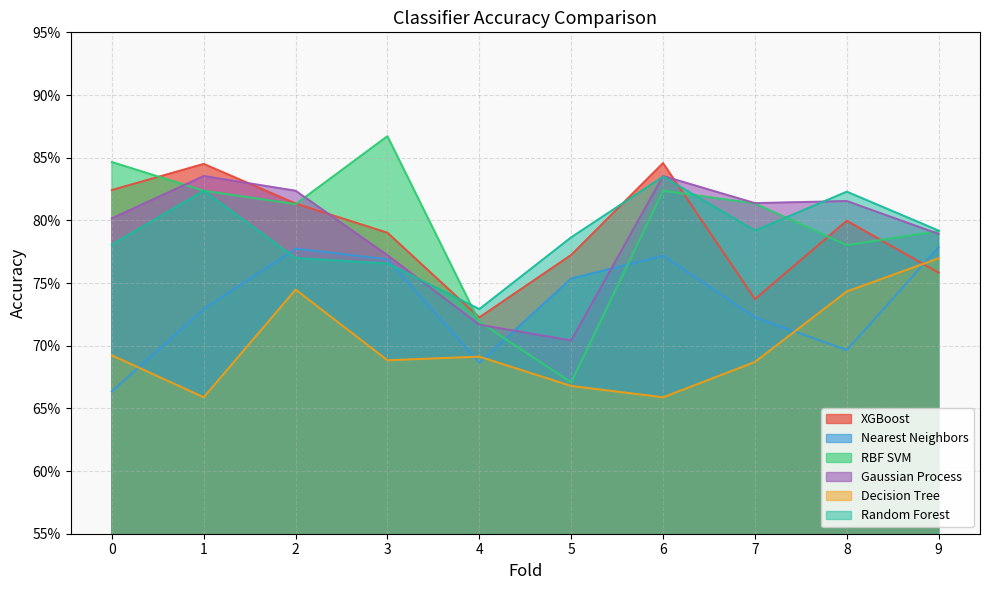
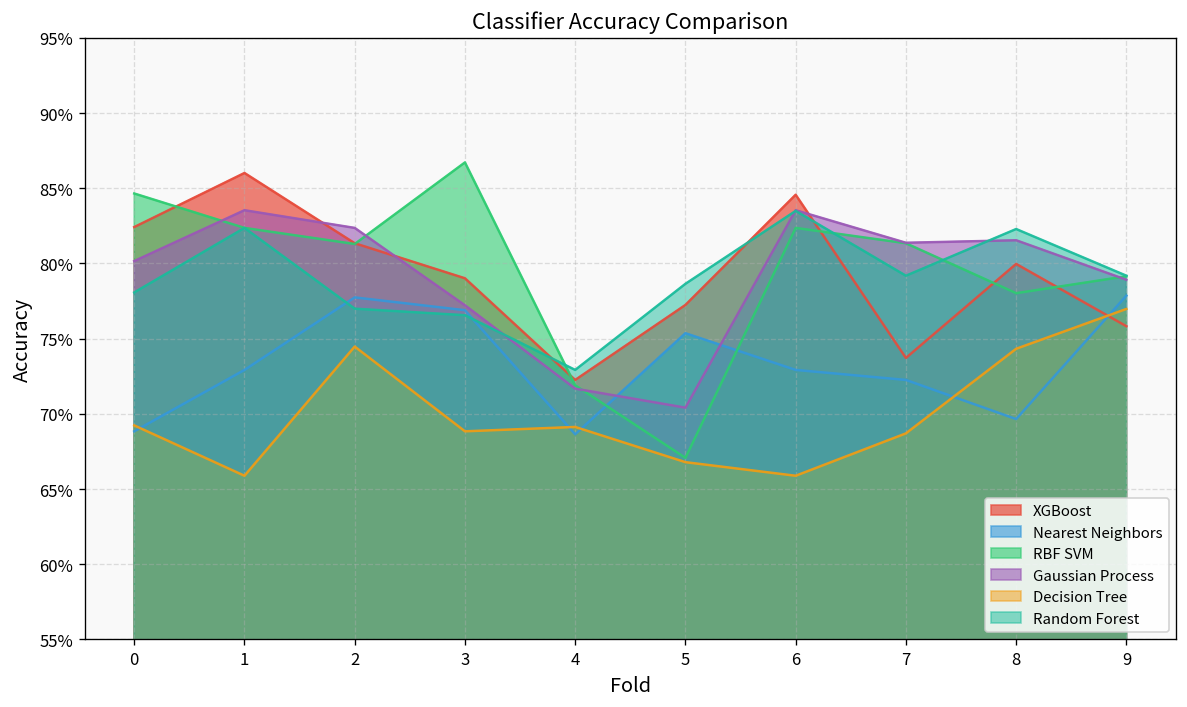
Nearest Neighbors, 0: 66.3% -> 68.8%
XGBoost, 1: 84.5% -> 86.0%
Nearest Neighbors, 6: 77.2% -> 72.9%
